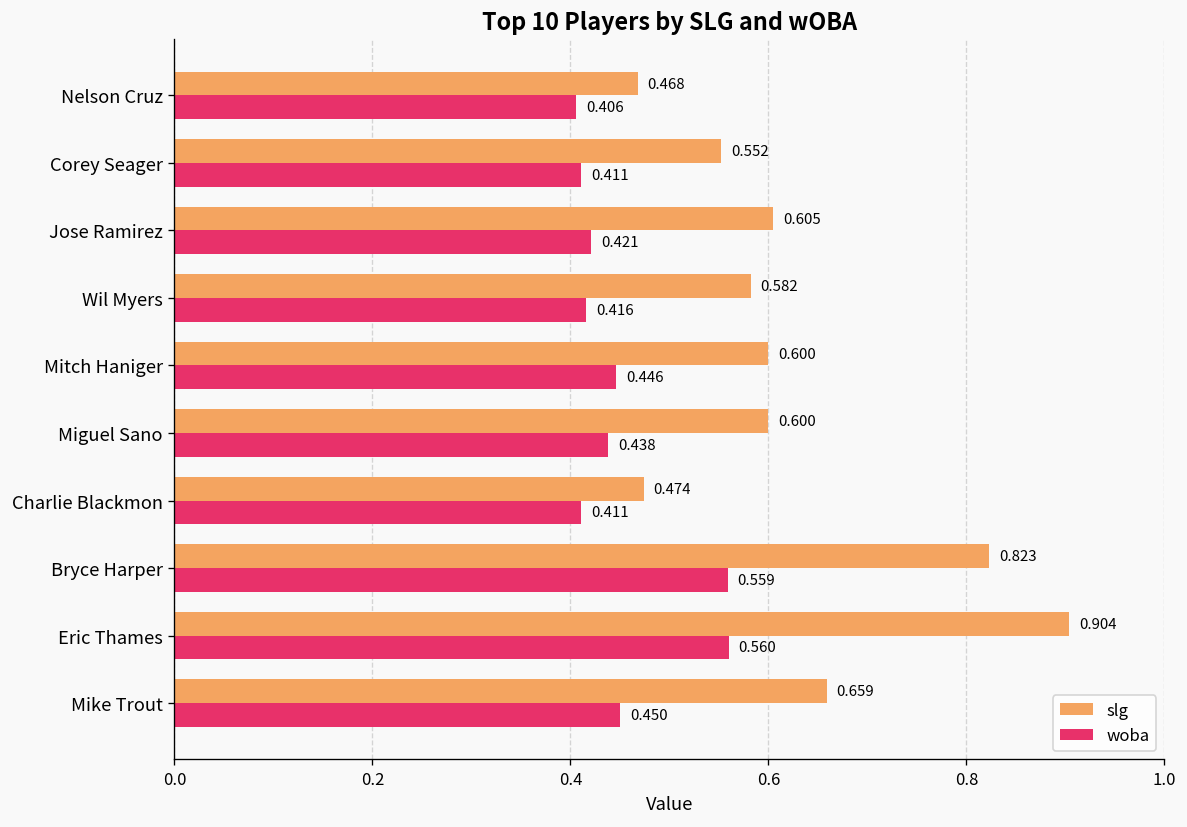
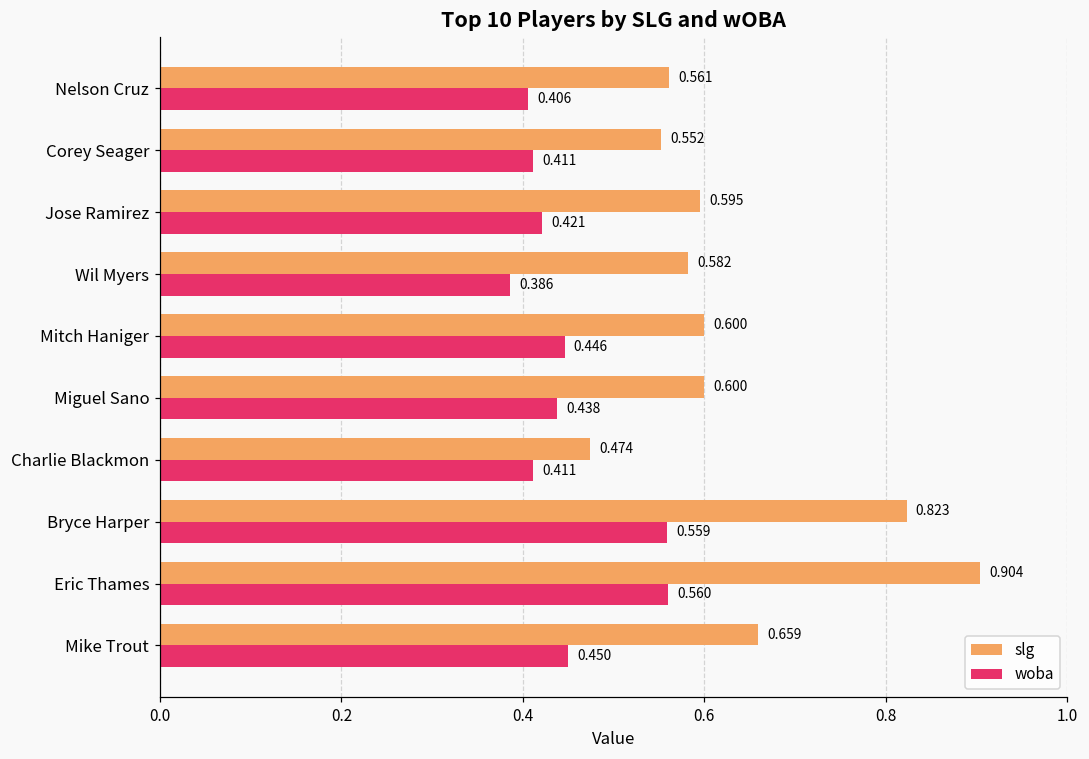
slg, Nelson Cruz: 0.468 -> 0.561
slg, Jose Ramirez: 0.605 -> 0.595
woba, Wil Myers: 0.416 -> 0.386
